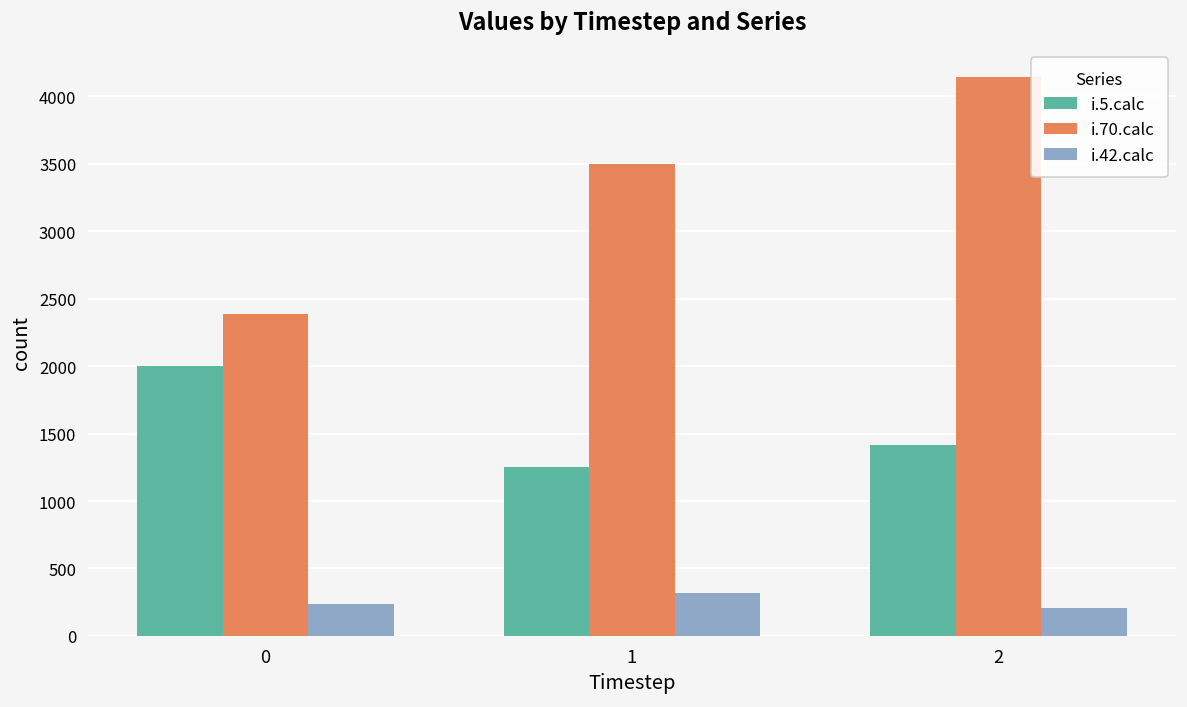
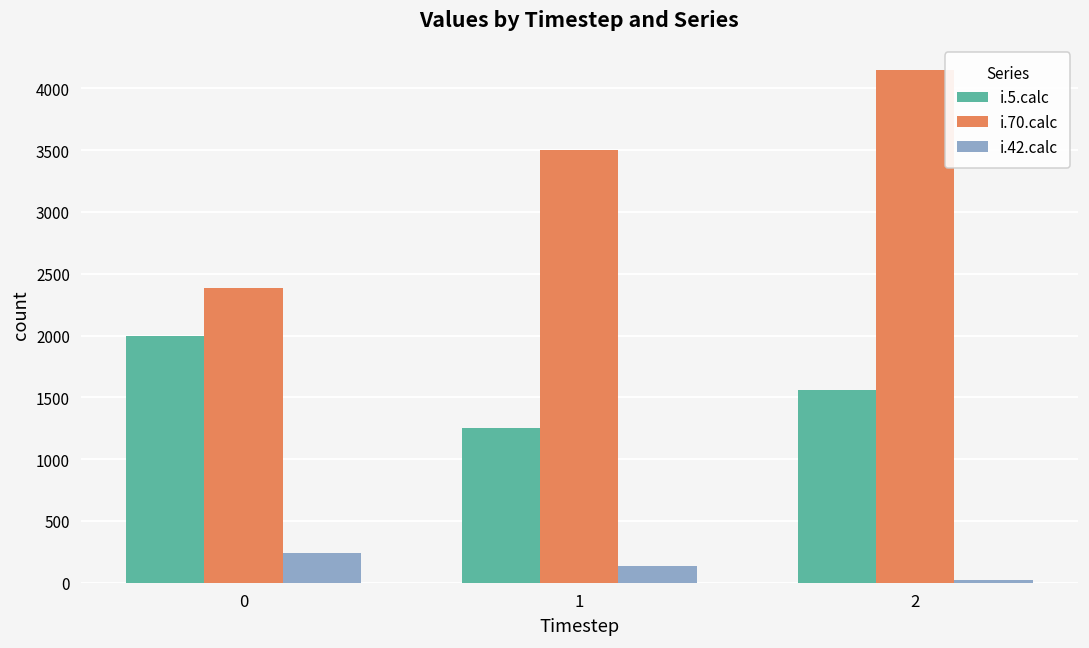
i.42.calc, 1: 320 -> 130
i.5.calc, 2: 1420 -> 1560
i.42.calc, 2: 210 -> 20
